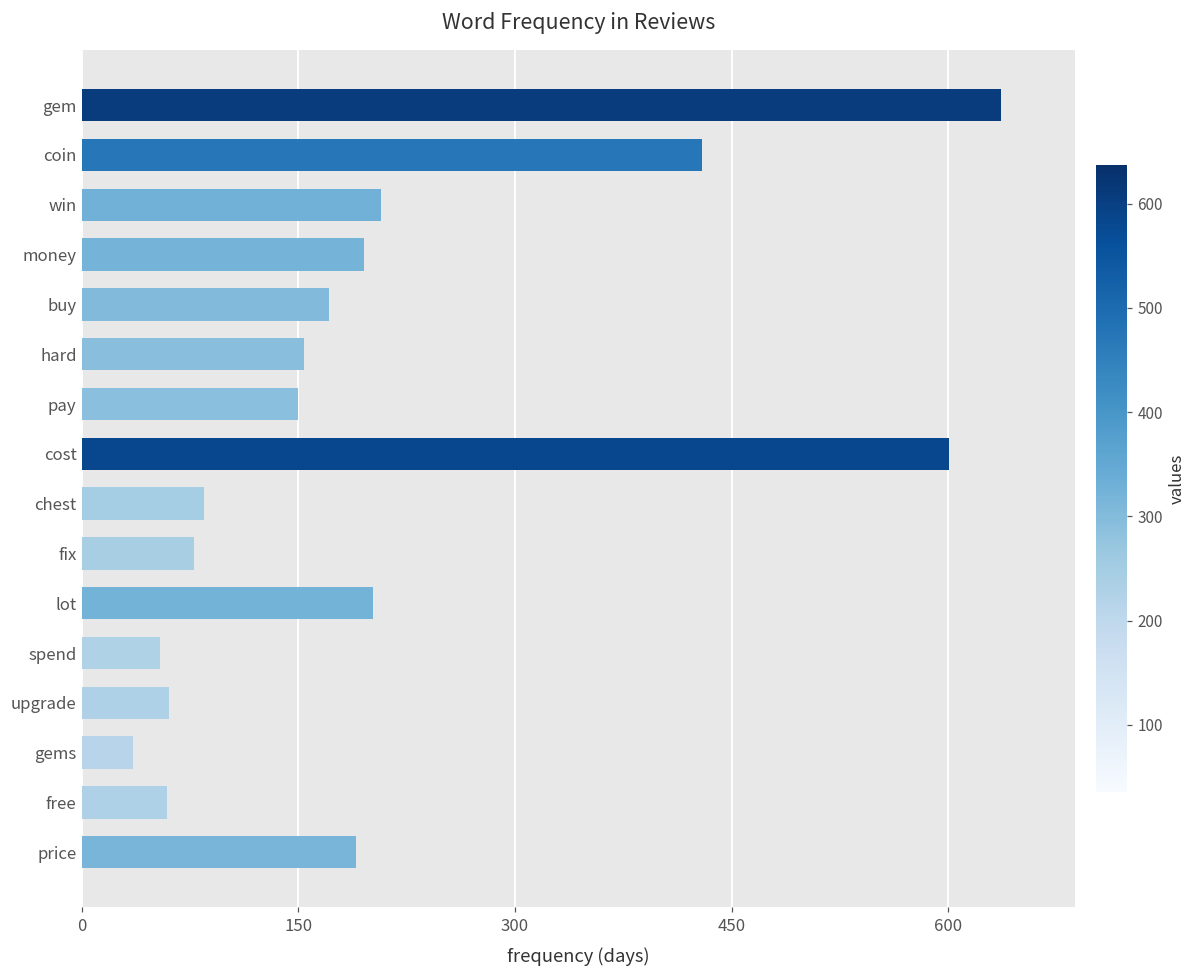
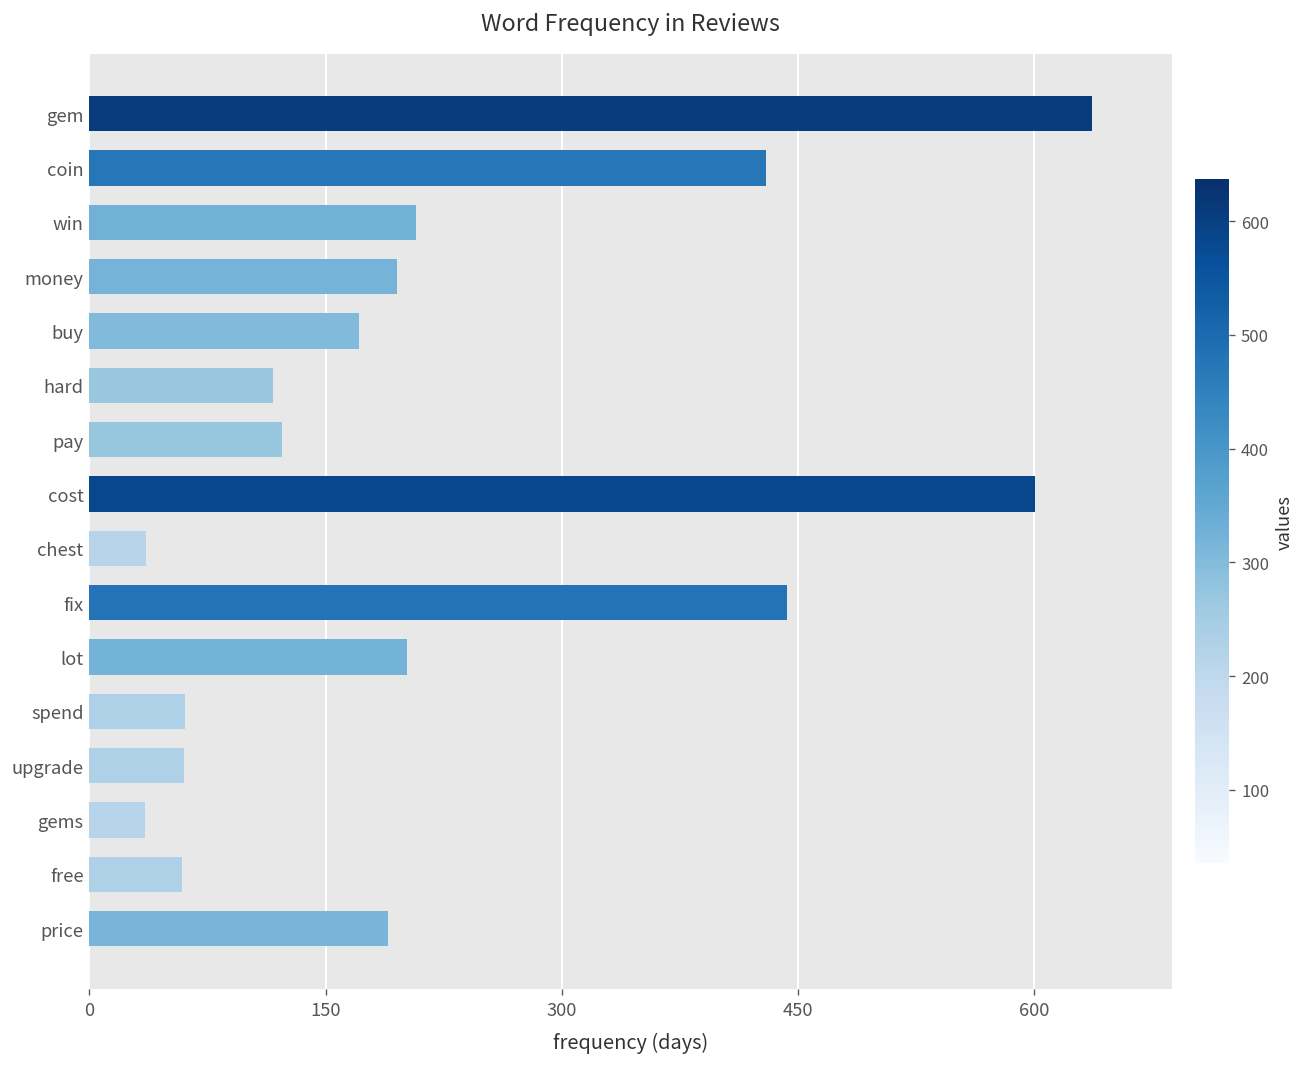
hard: 154 -> 117
pay: 150 -> 122
chest: 84 -> 36
fix: 78 -> 443
spend: 54 -> 61
